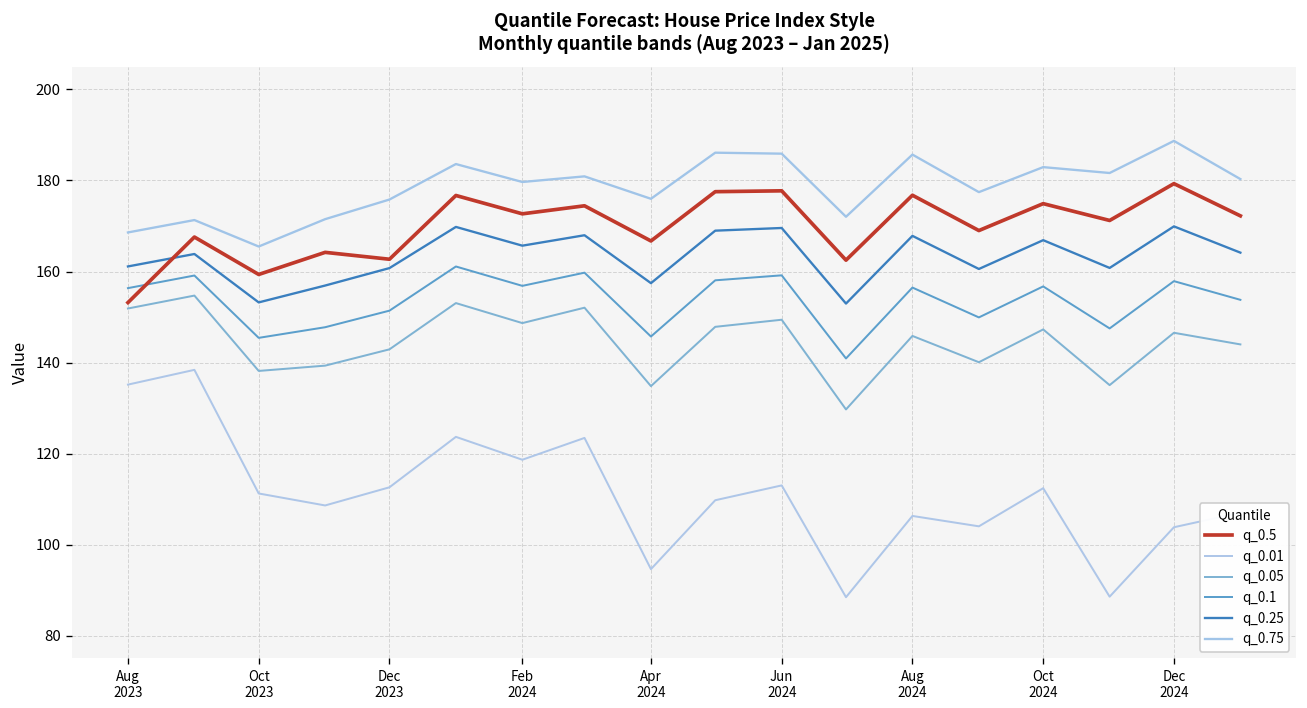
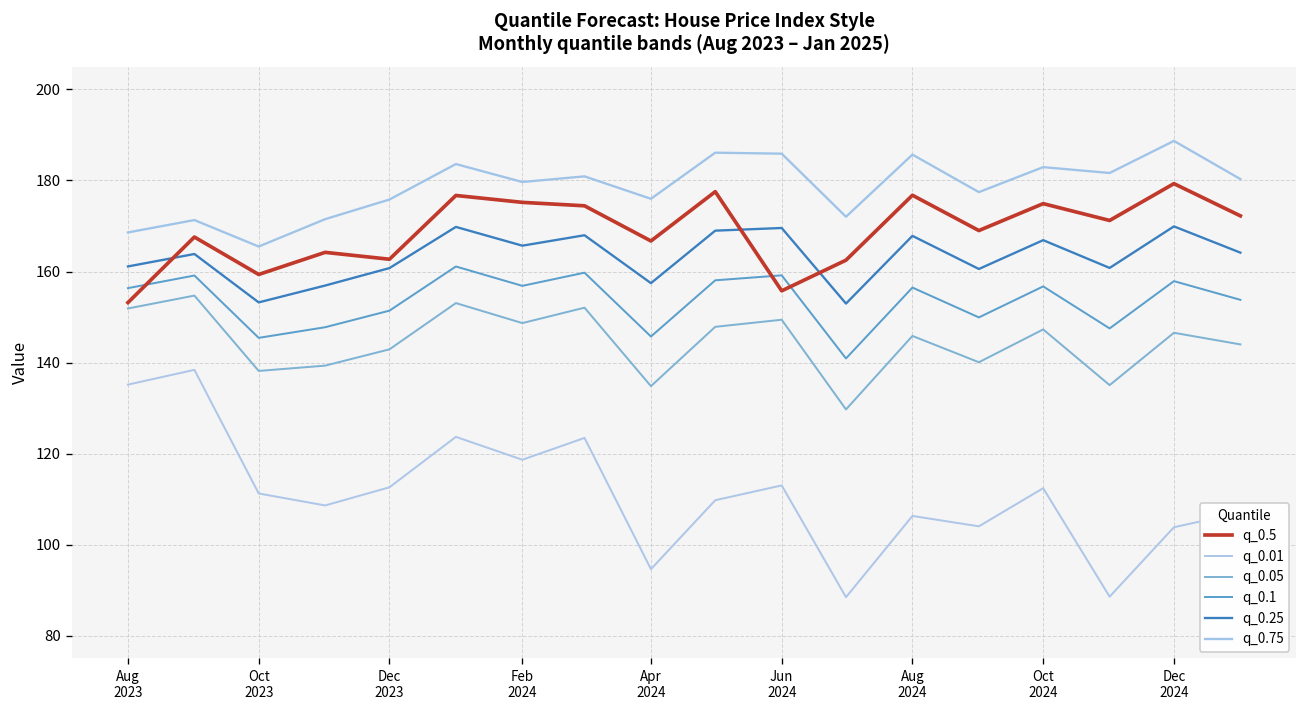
q_0.5, Feb 2024: 173 -> 175
q_0.5, Jun 2024: 178 -> 156
